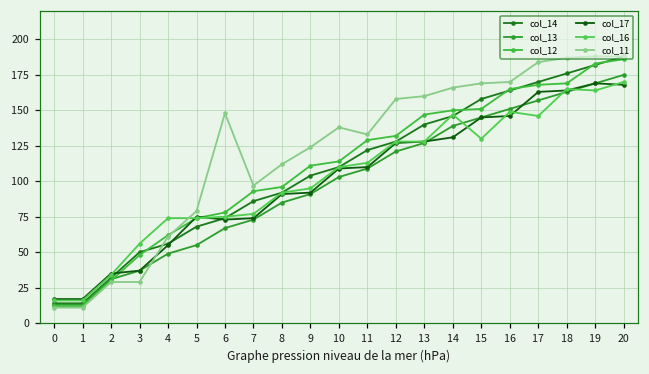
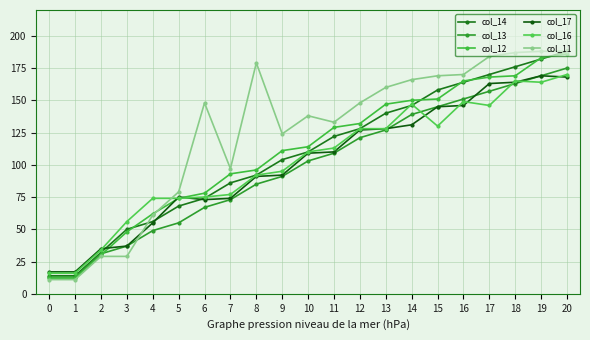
col_11, 8: 112 -> 179
col_11, 12: 158 -> 148
